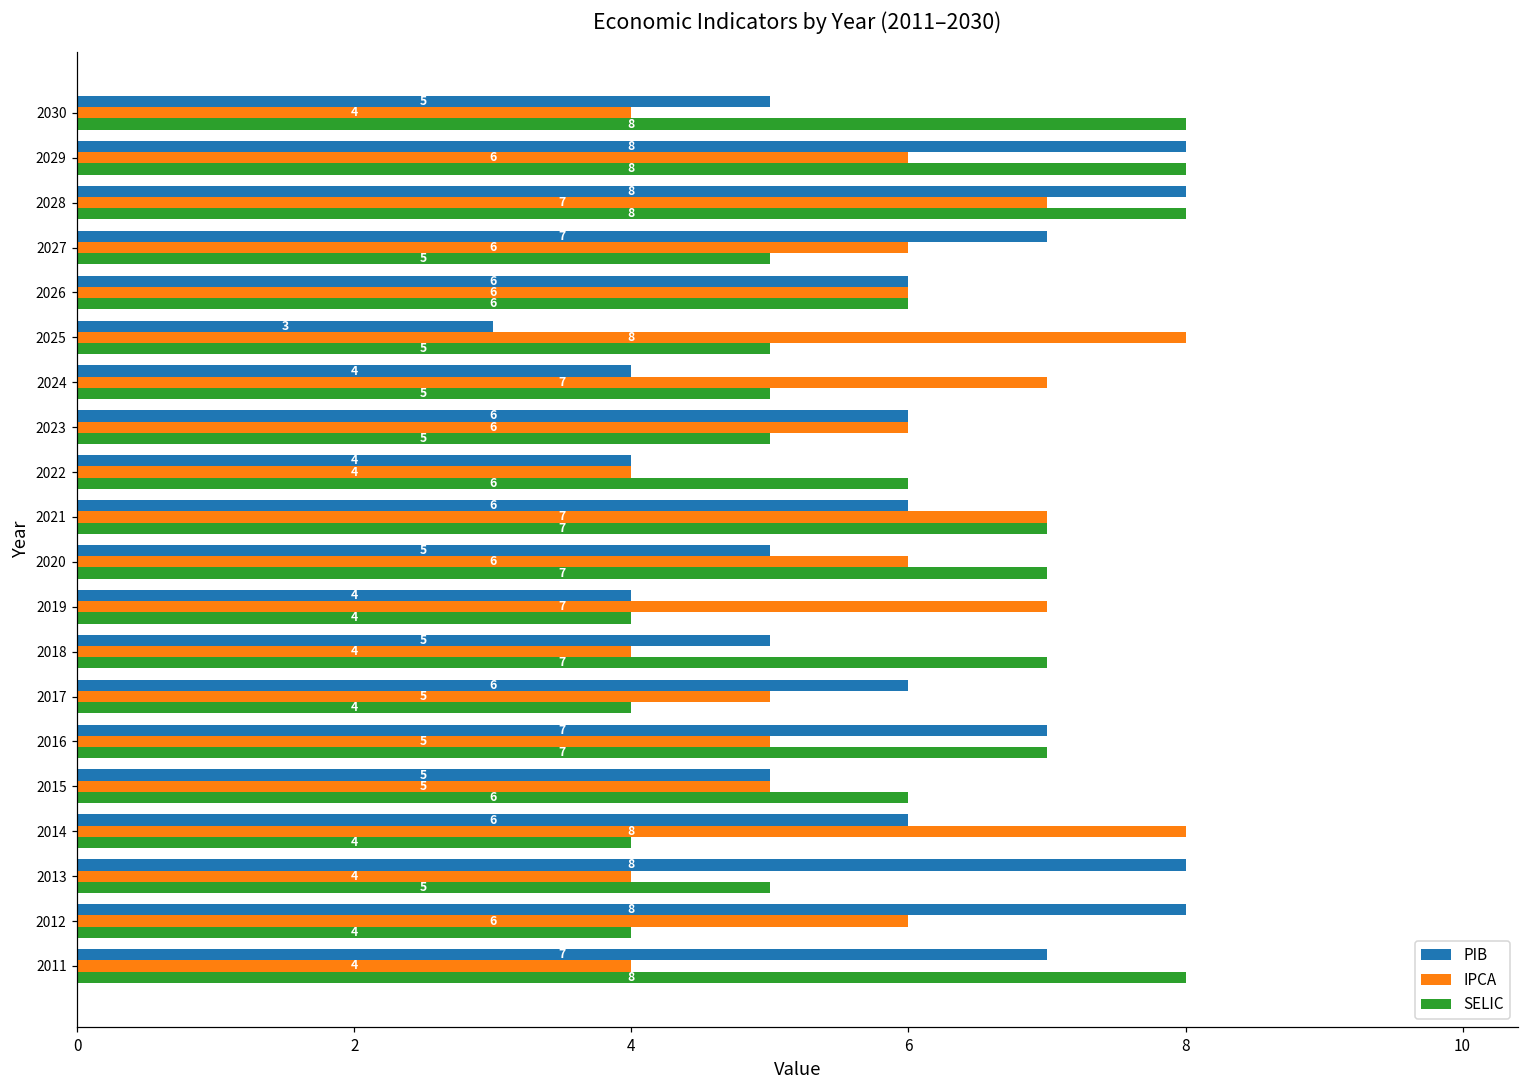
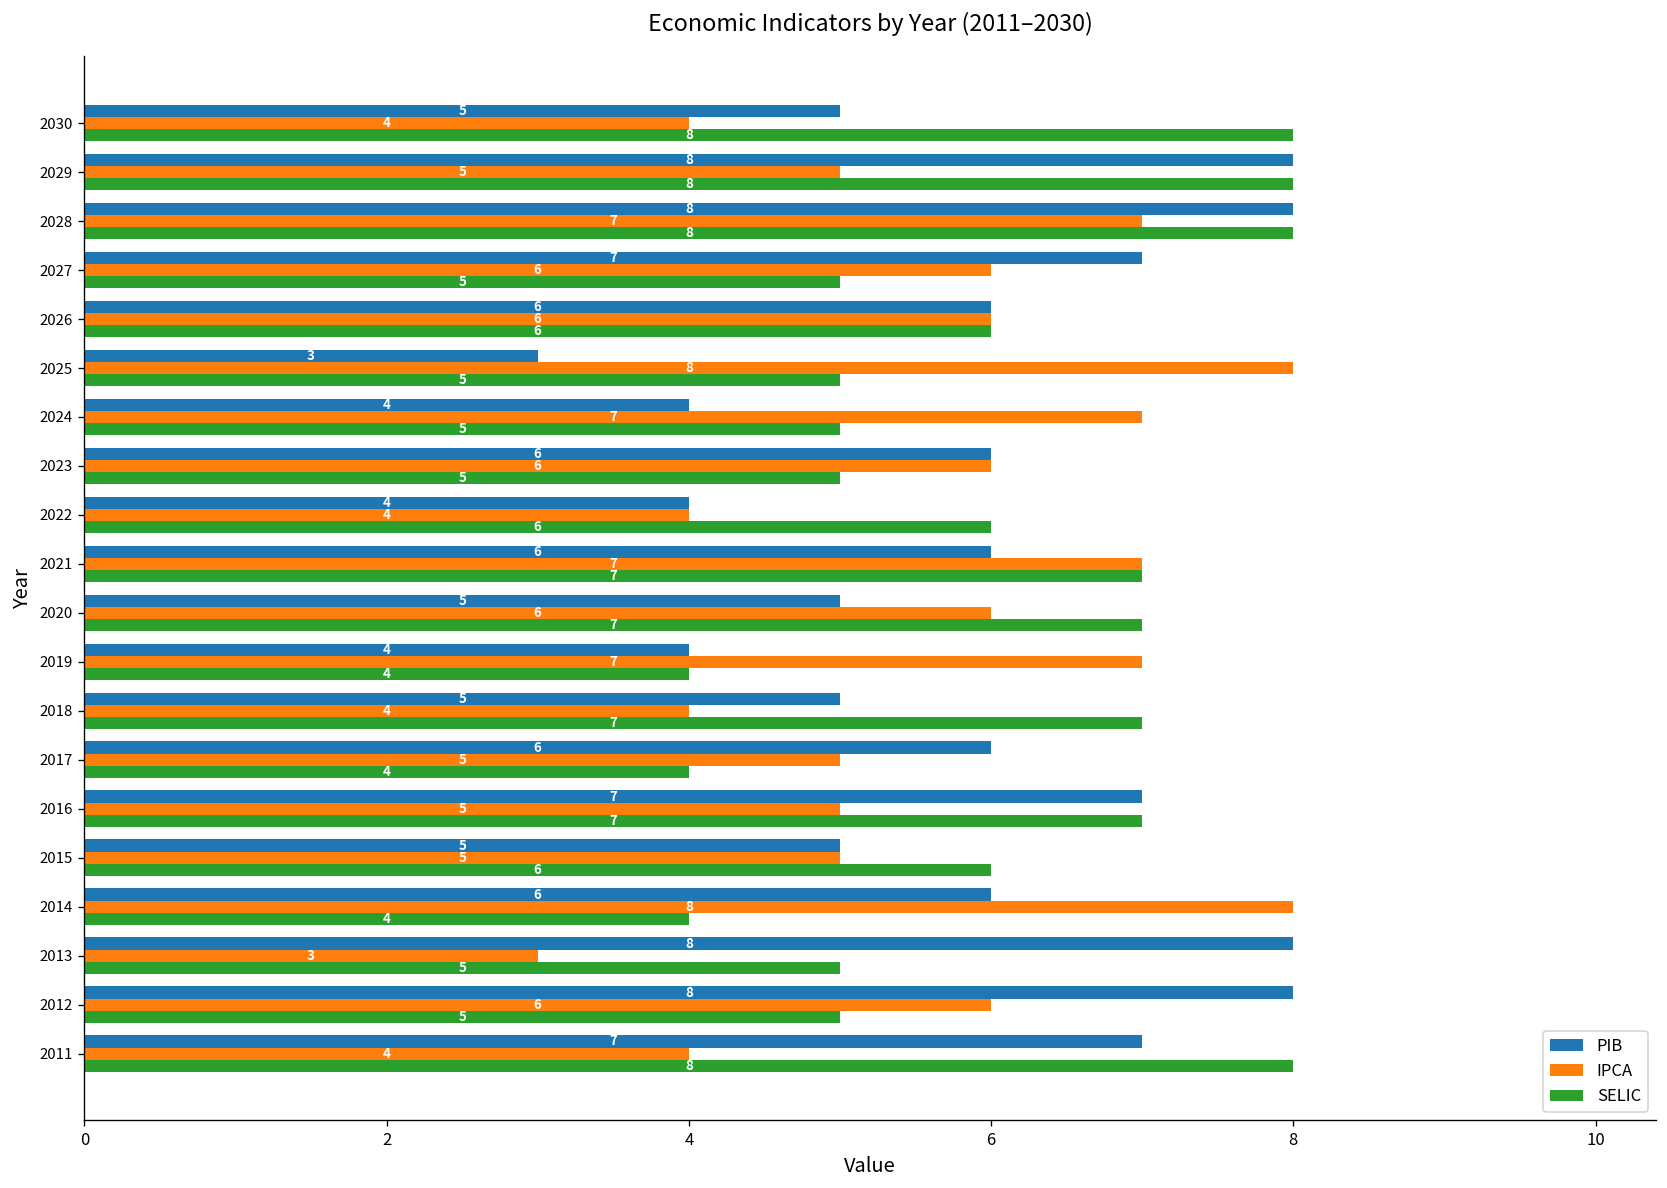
IPCA, 2029: 6 -> 5
IPCA, 2013: 4 -> 3
SELIC, 2012: 4 -> 5
